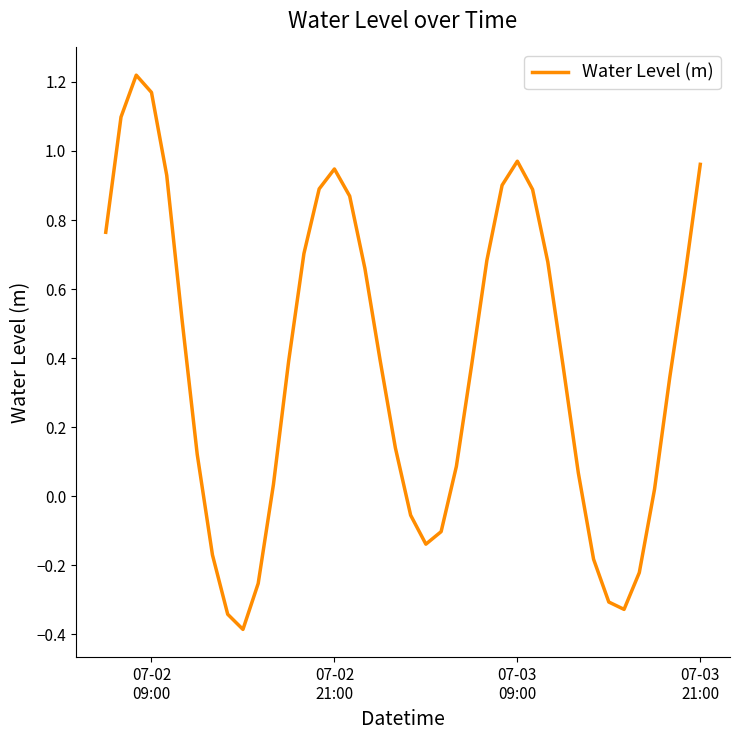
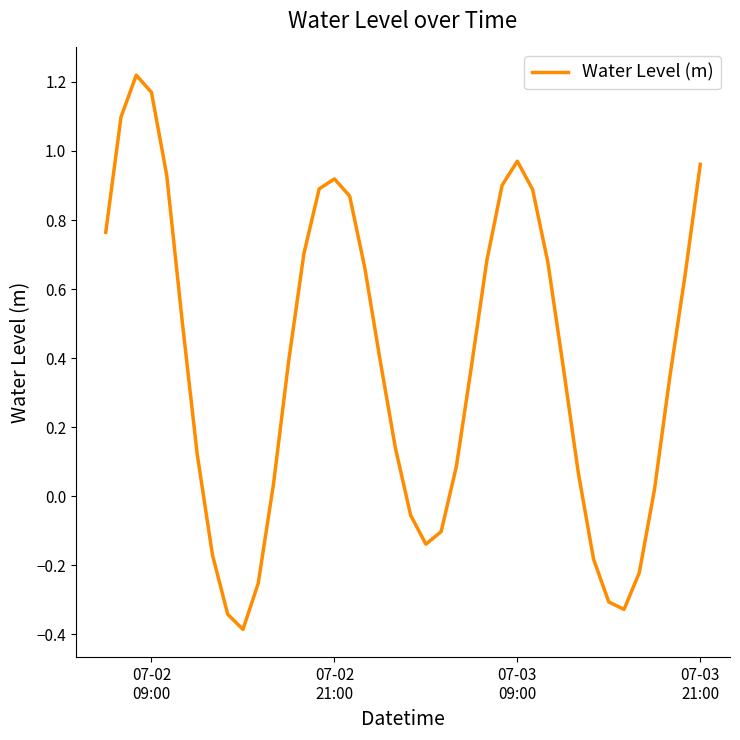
07-02 21:00: 0.95 -> 0.92
